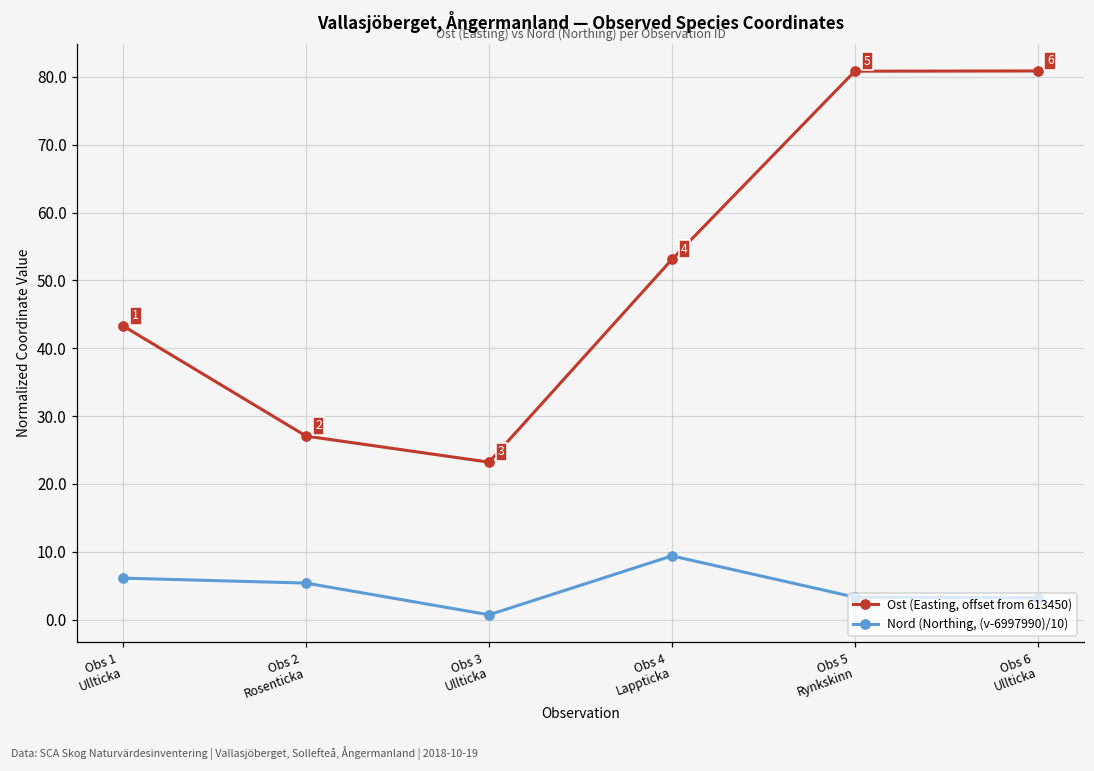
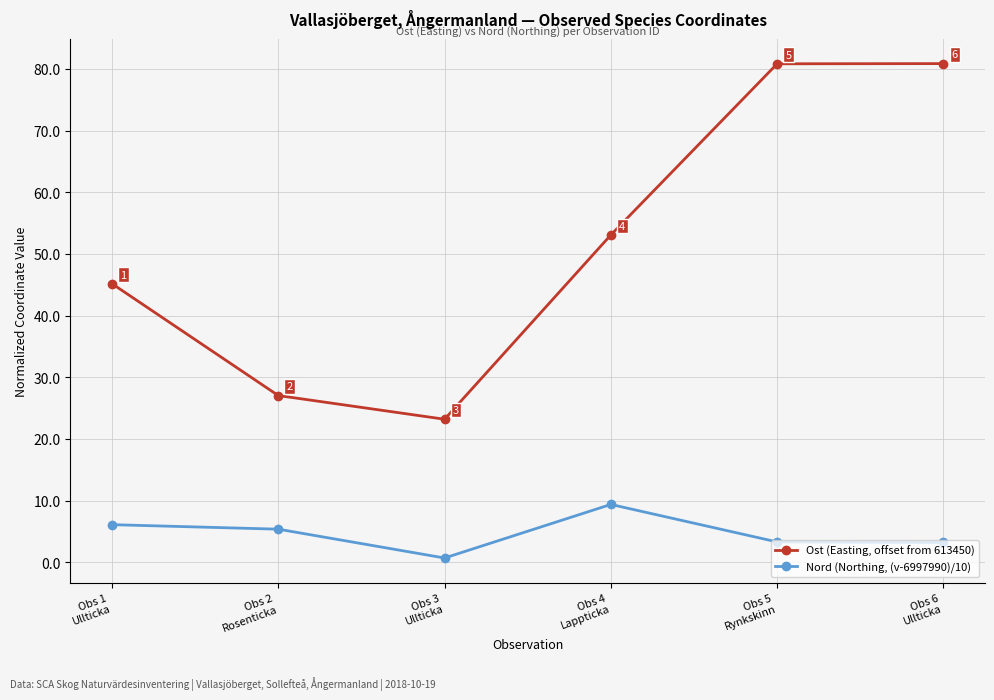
Ost (Easting, offset from 613450), Obs 1 Ullticka: 43 -> 45
